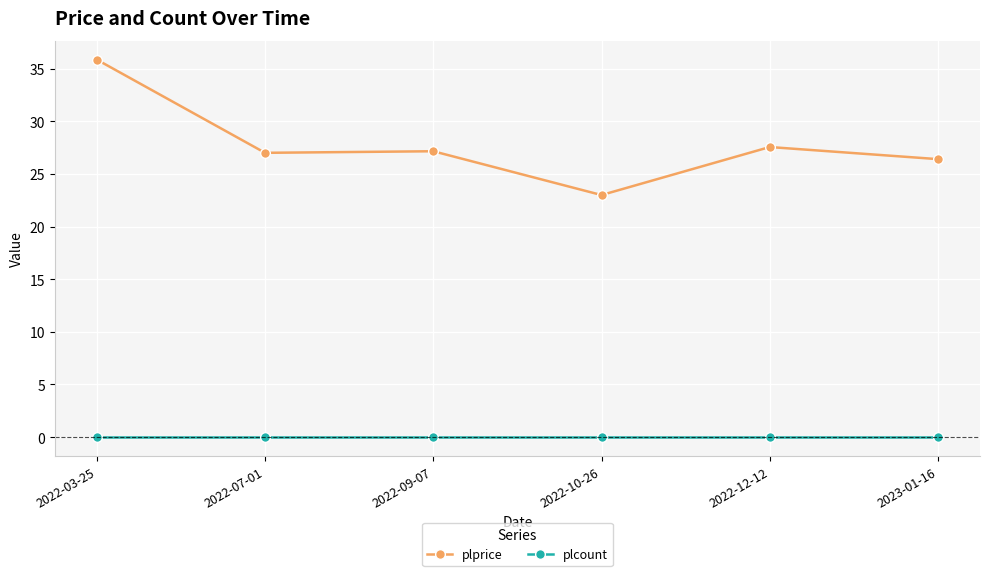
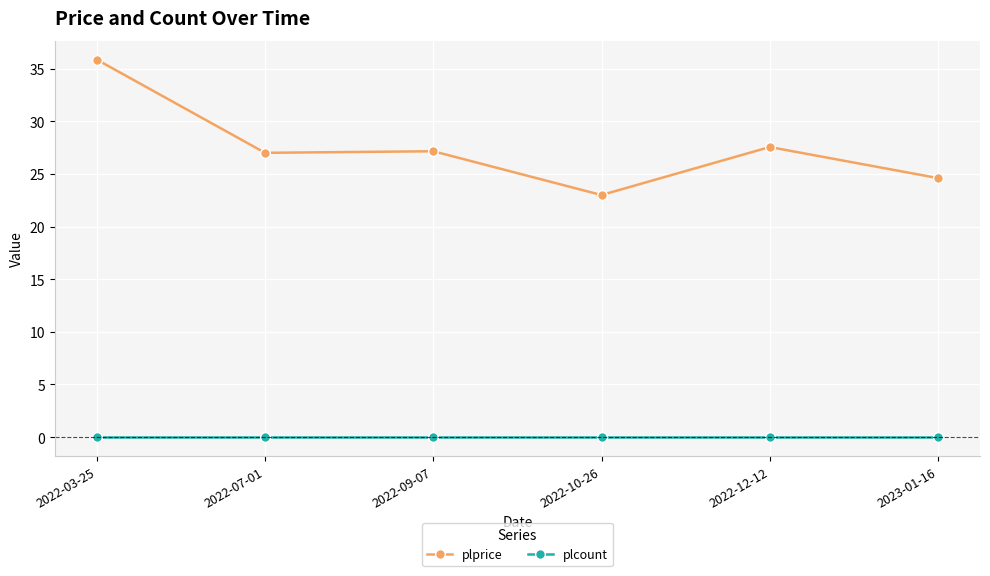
plprice, 2023-01-16: 26.4 -> 24.6
